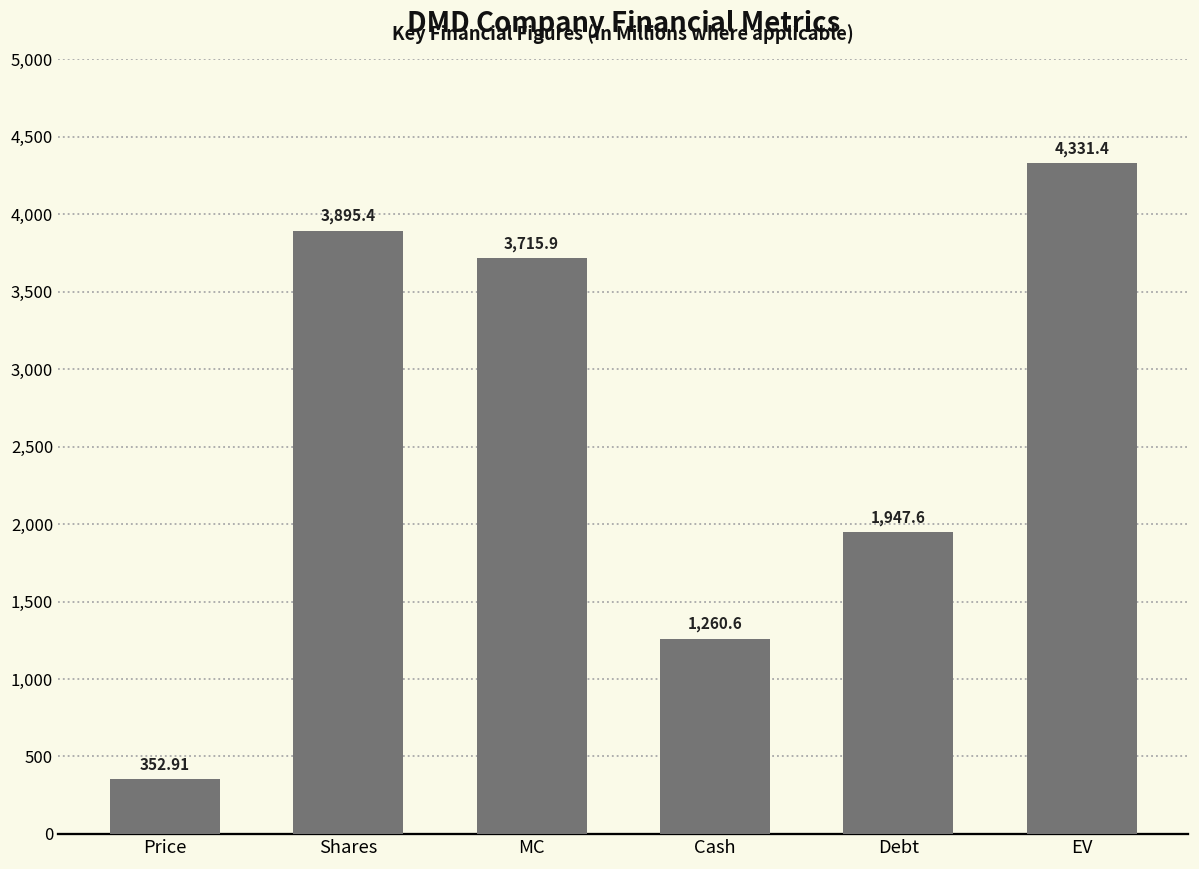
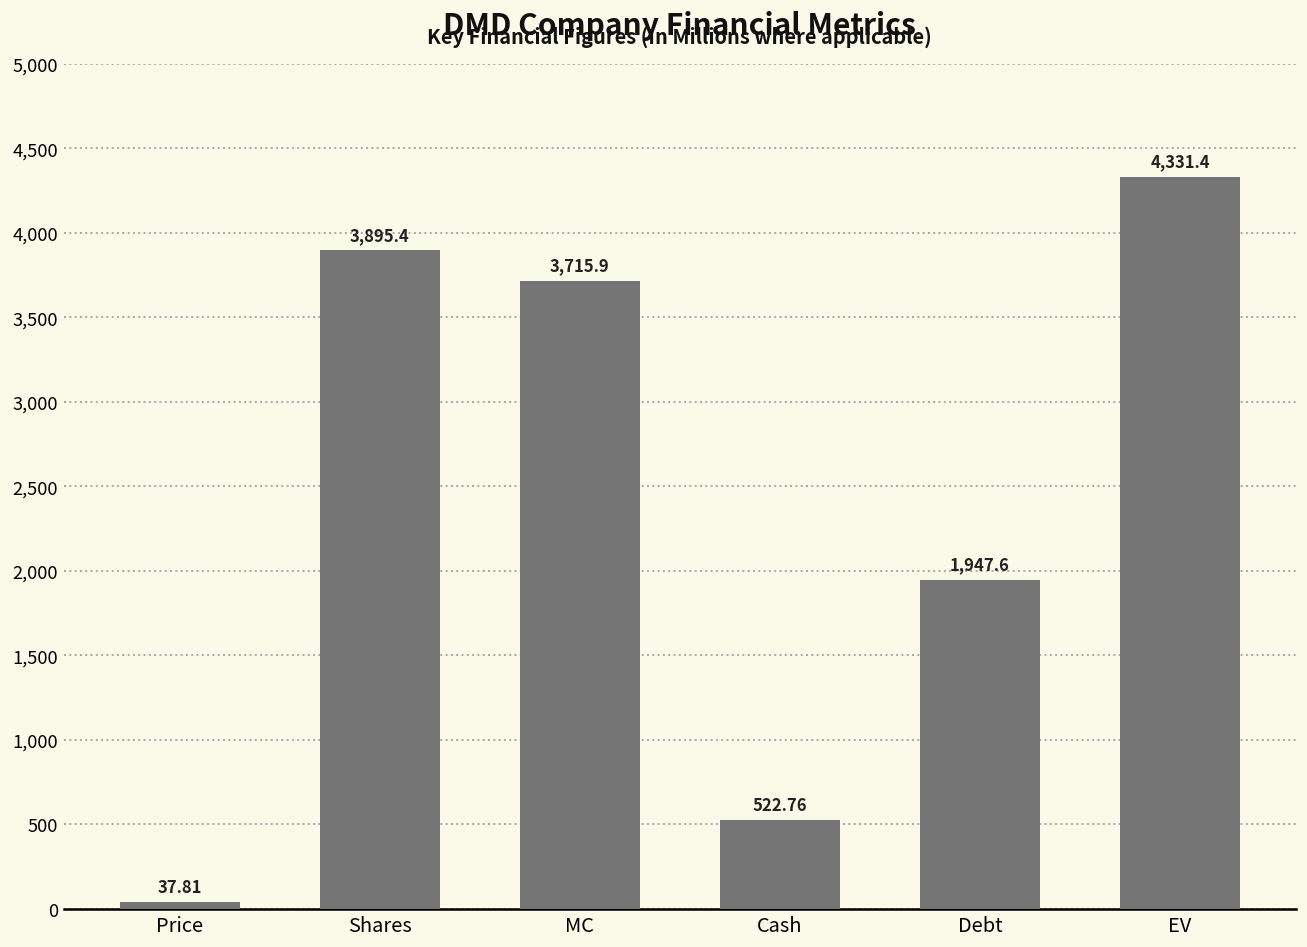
Price: 352.91 -> 37.81
Cash: 1,260.6 -> 522.76
